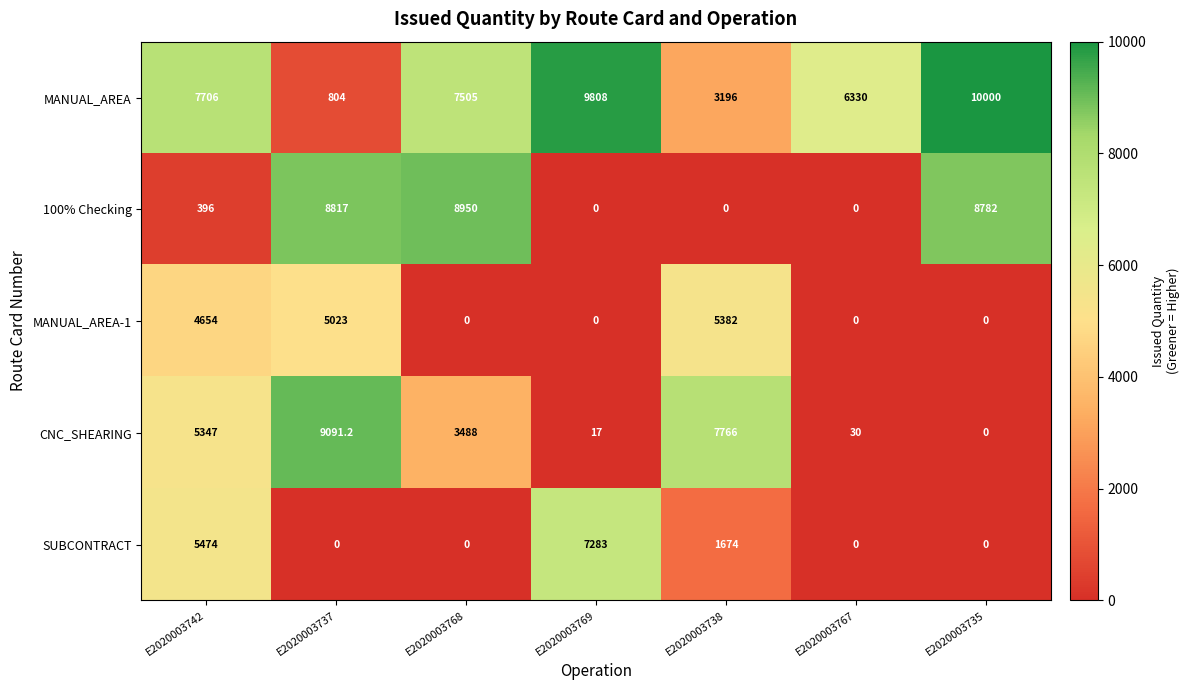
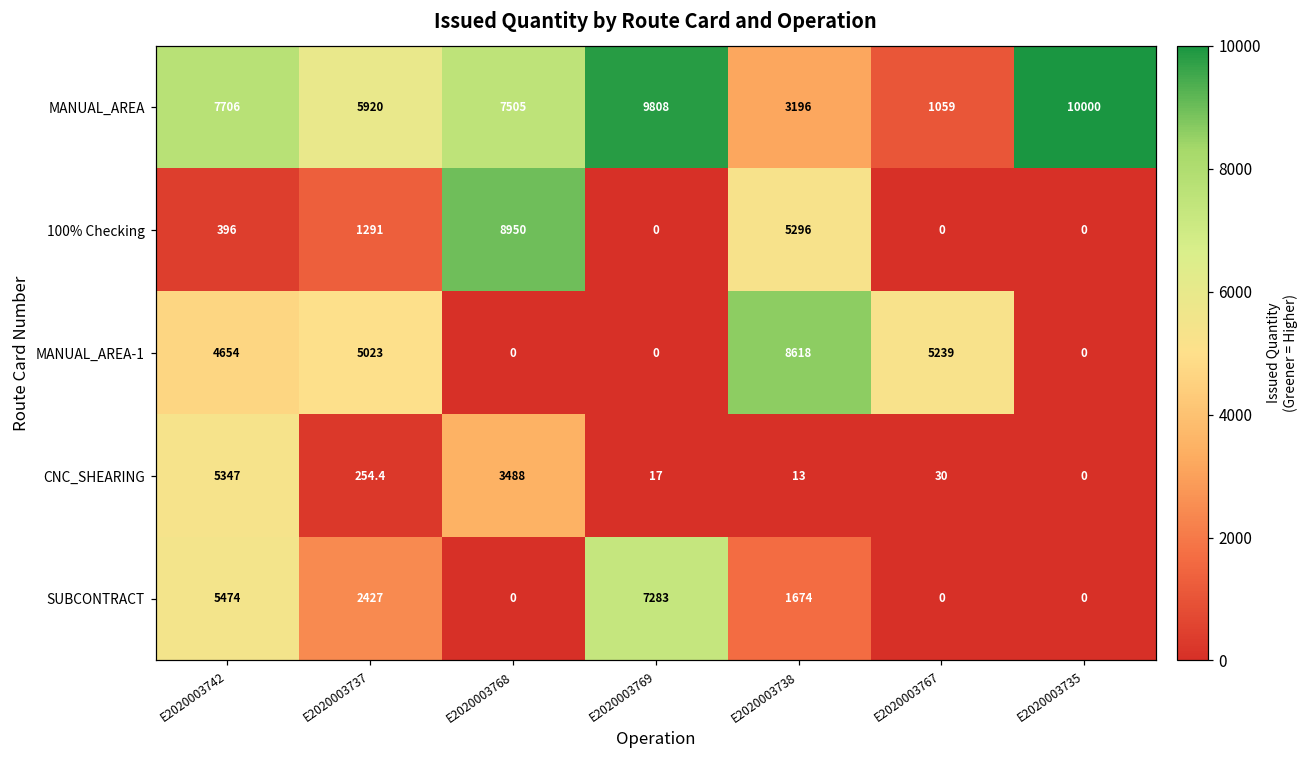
MANUAL_AREA, E2020003737: 804 -> 5920
MANUAL_AREA, E2020003767: 6330 -> 1059
100% Checking, E2020003737: 8817 -> 1291
100% Checking, E2020003738: 0 -> 5296
100% Checking, E2020003735: 8782 -> 0
MANUAL_AREA-1, E2020003738: 5382 -> 8618
MANUAL_AREA-1, E2020003767: 0 -> 5239
CNC_SHEARING, E2020003737: 9091.2 -> 254.4
CNC_SHEARING, E2020003738: 7766 -> 13
SUBCONTRACT, E2020003737: 0 -> 2427
